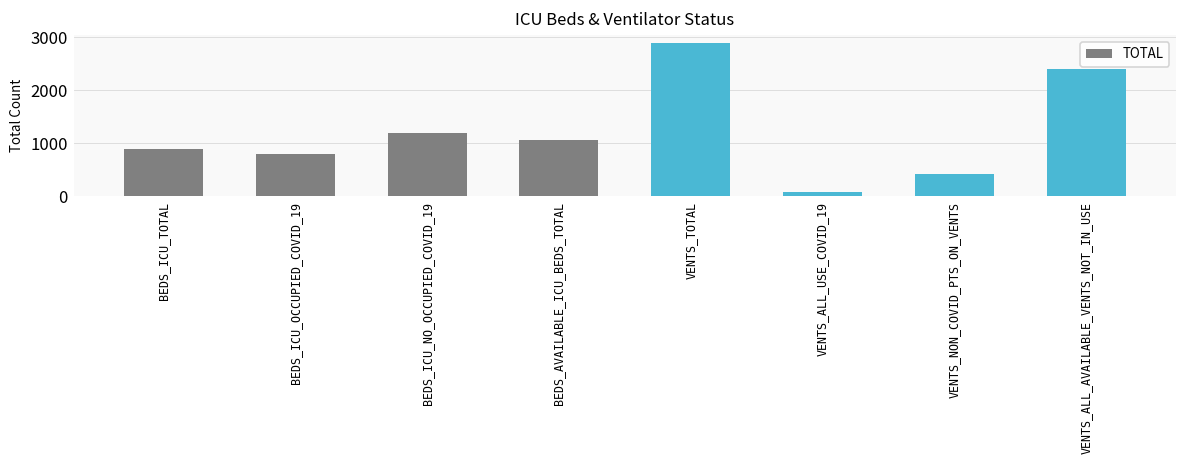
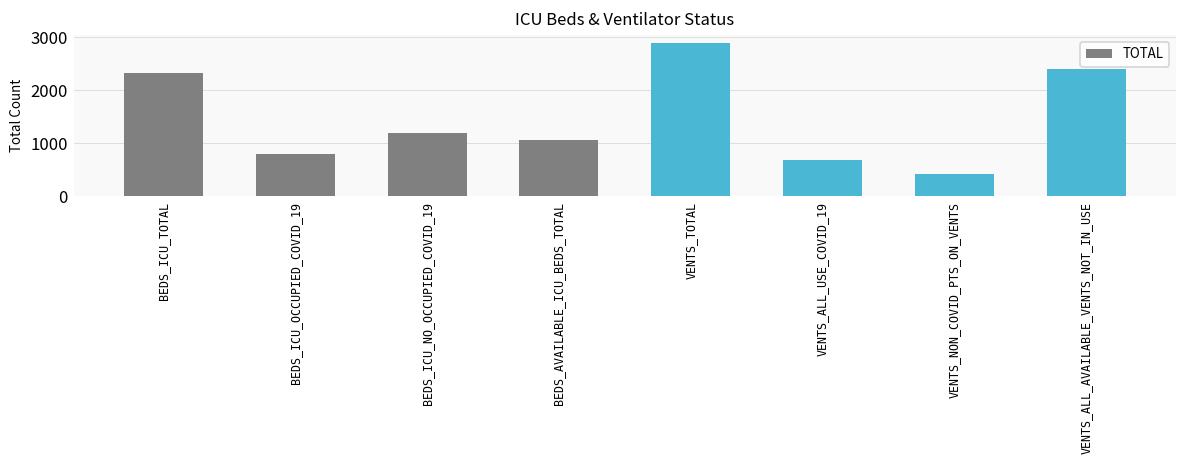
BEDS_ICU_TOTAL: 900 -> 2300
VENTS_ALL_USE_COVID_19: 100 -> 700
